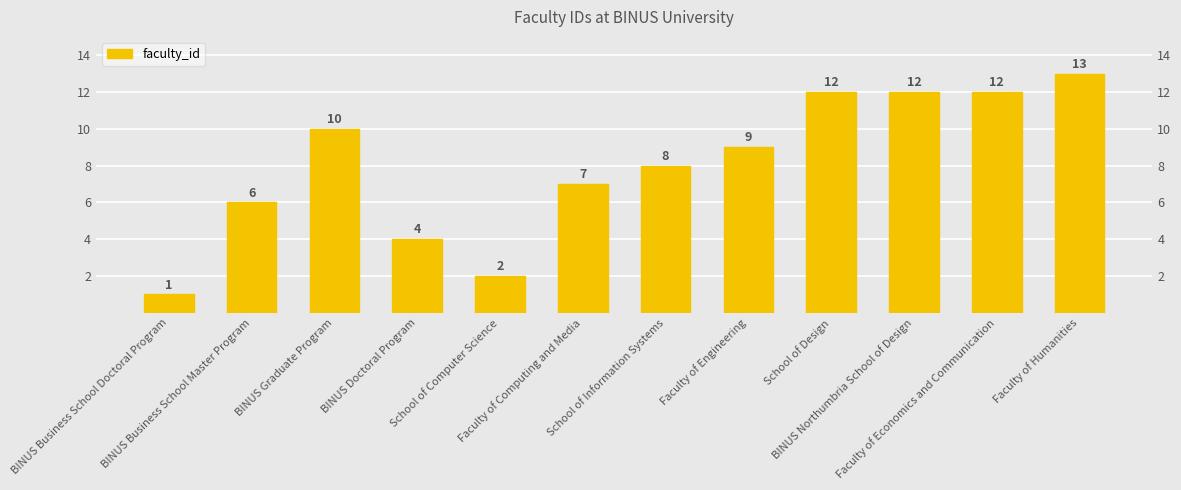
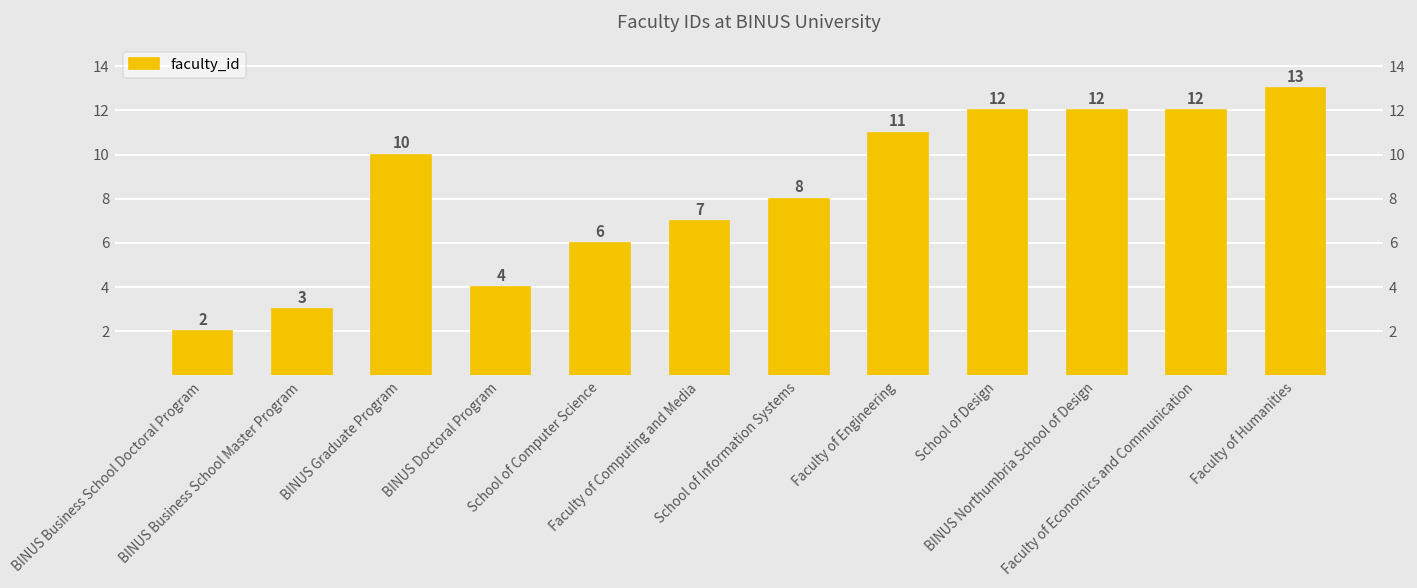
BINUS Business School Doctoral Program: 1 -> 2
BINUS Business School Master Program: 6 -> 3
School of Computer Science: 2 -> 6
Faculty of Engineering: 9 -> 11
